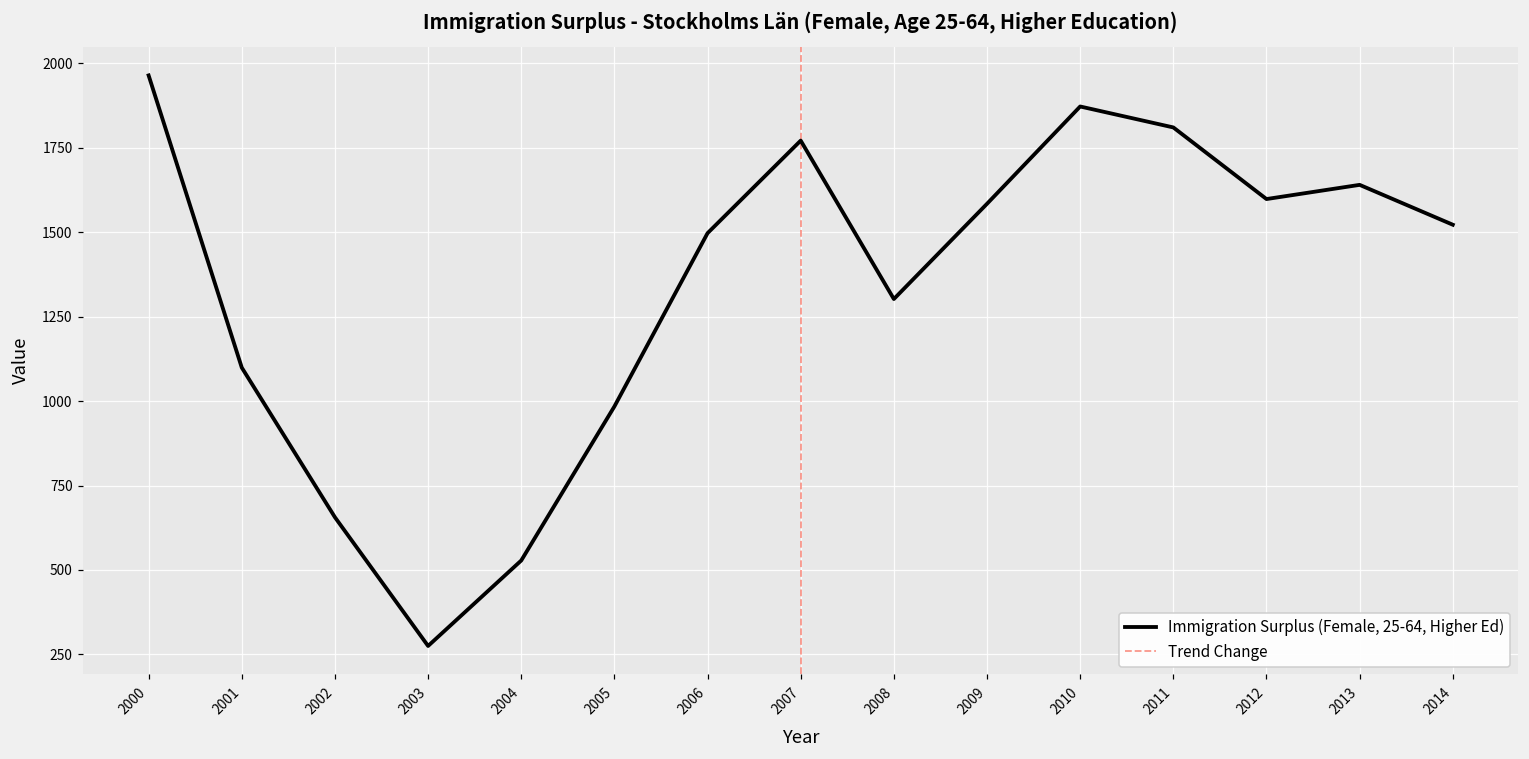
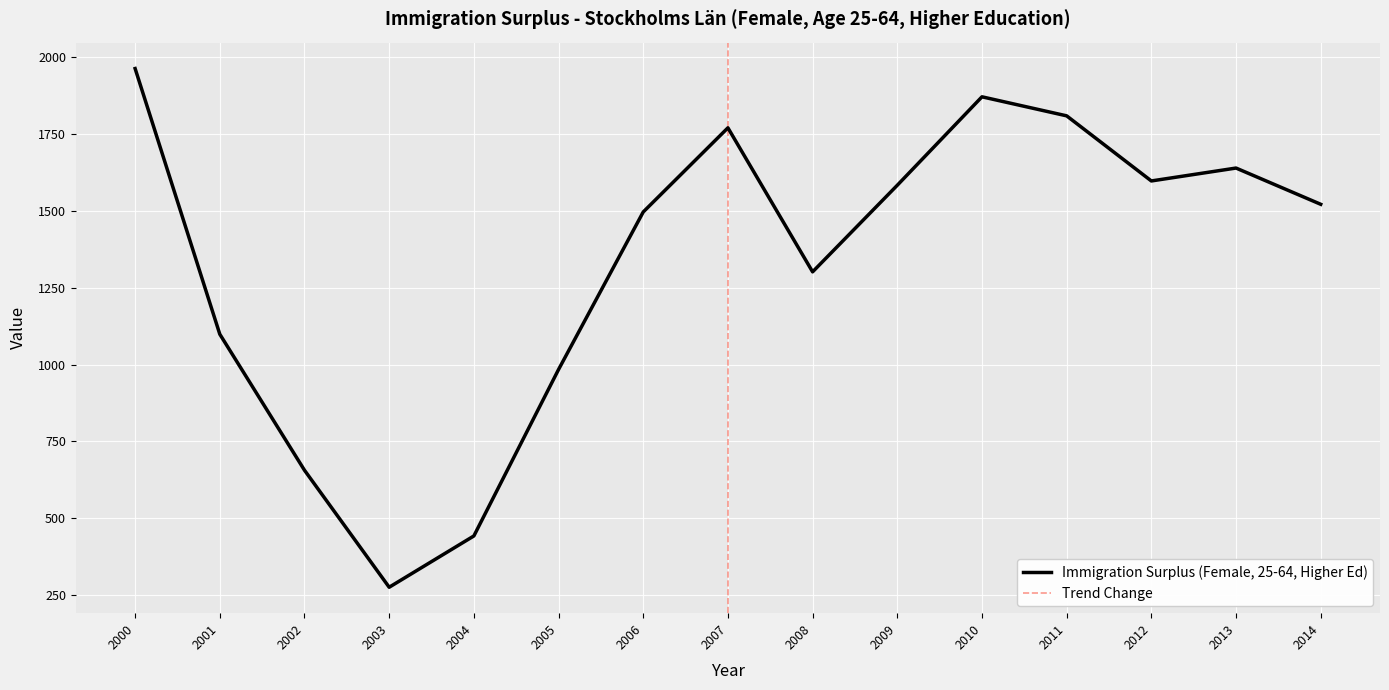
2004: 530 -> 440
